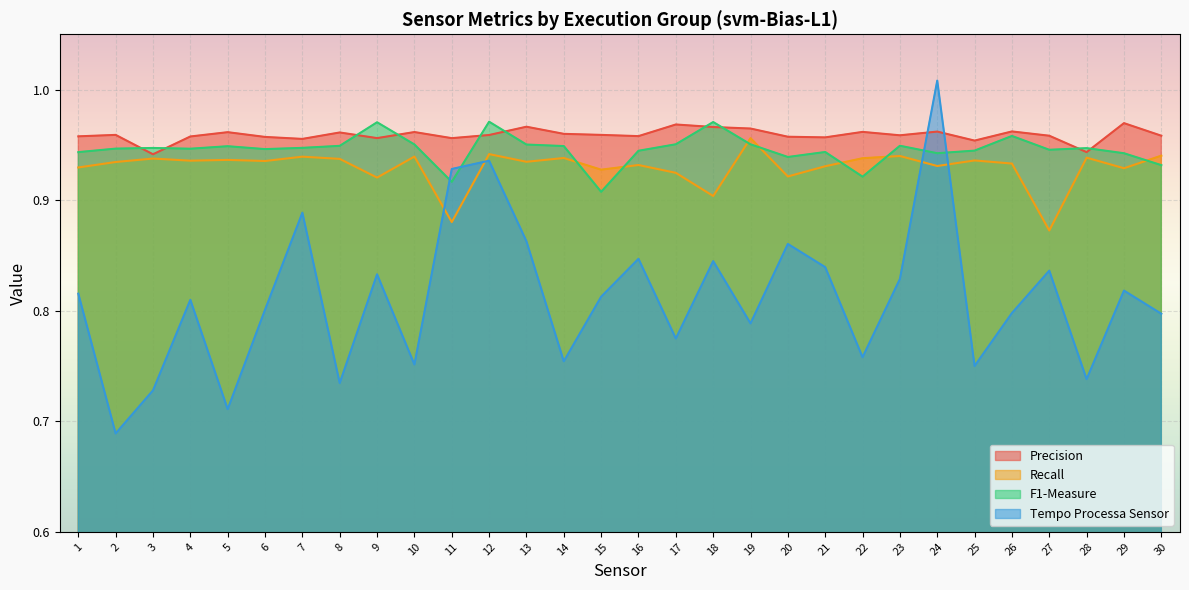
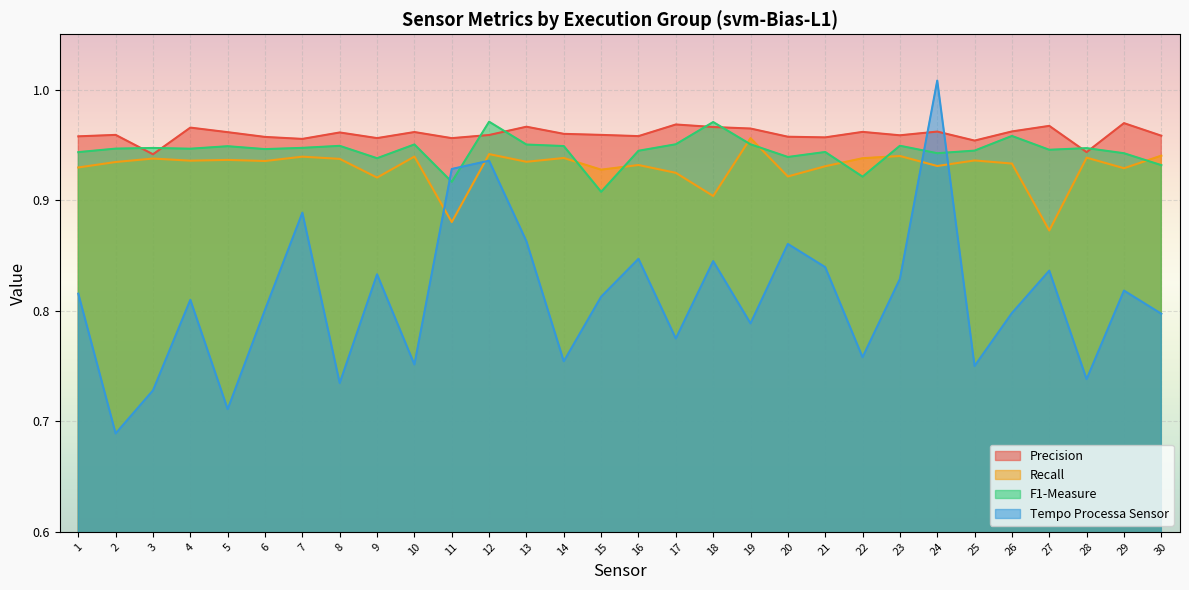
Precision, 4: 0.958 -> 0.966
F1-Measure, 9: 0.970 -> 0.938
Precision, 27: 0.958 -> 0.967
